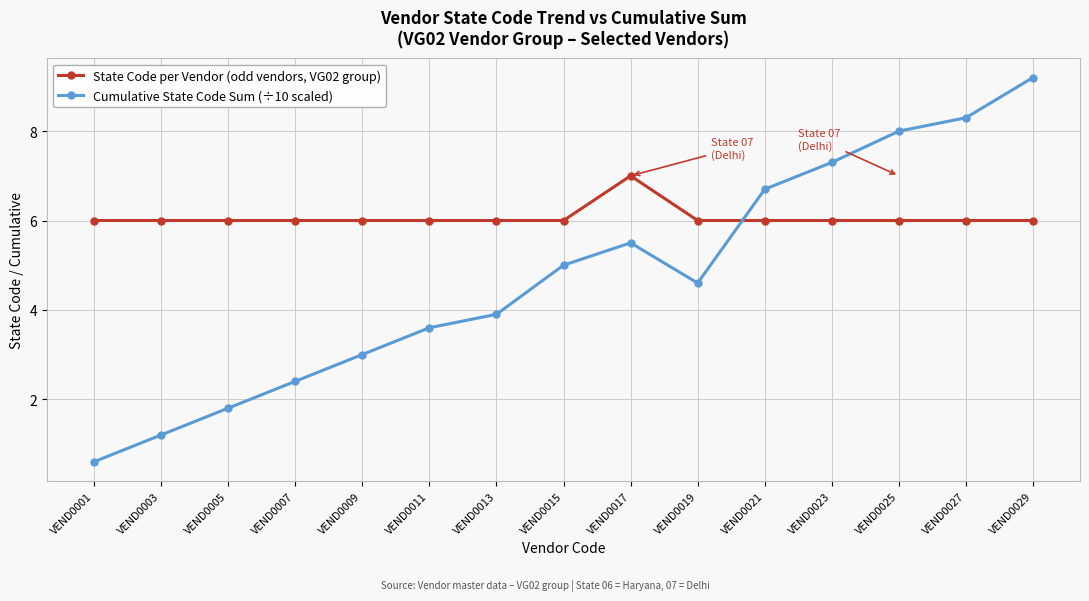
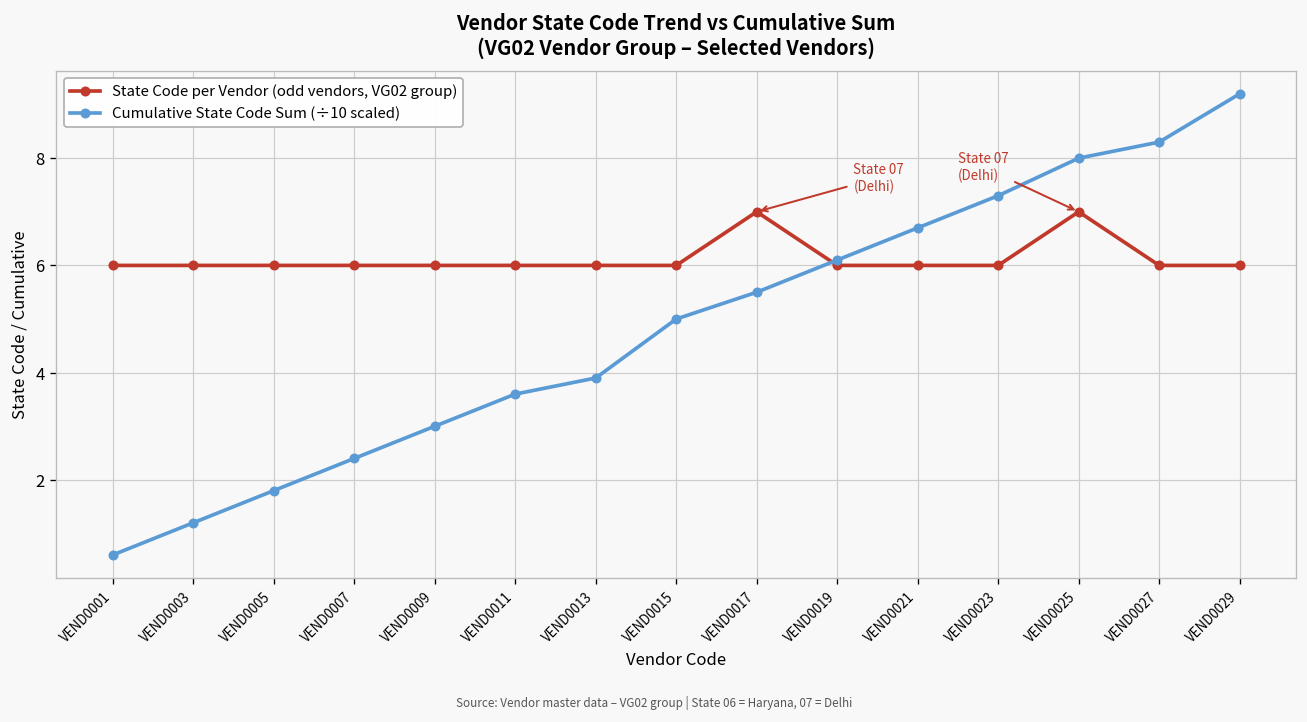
Cumulative State Code Sum (÷10 scaled), VEND0019: 4.6 -> 6.1
State Code per Vendor (odd vendors, VG02 group), VEND0025: 6 -> 7
